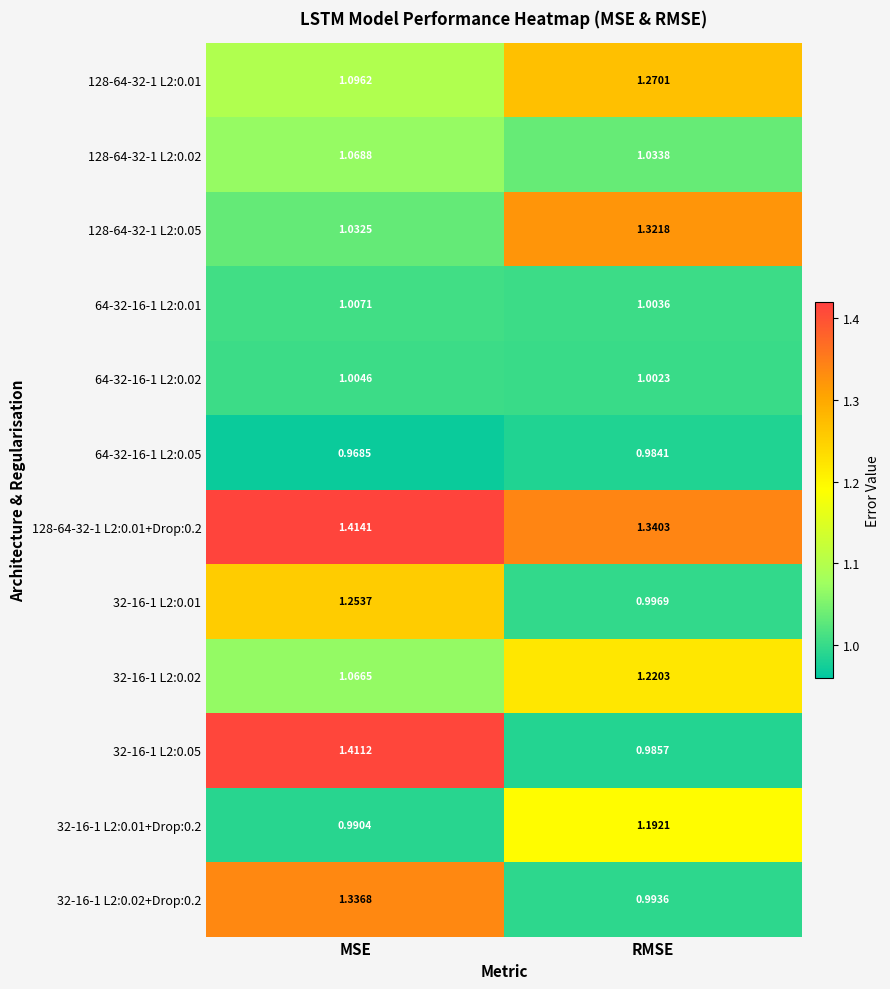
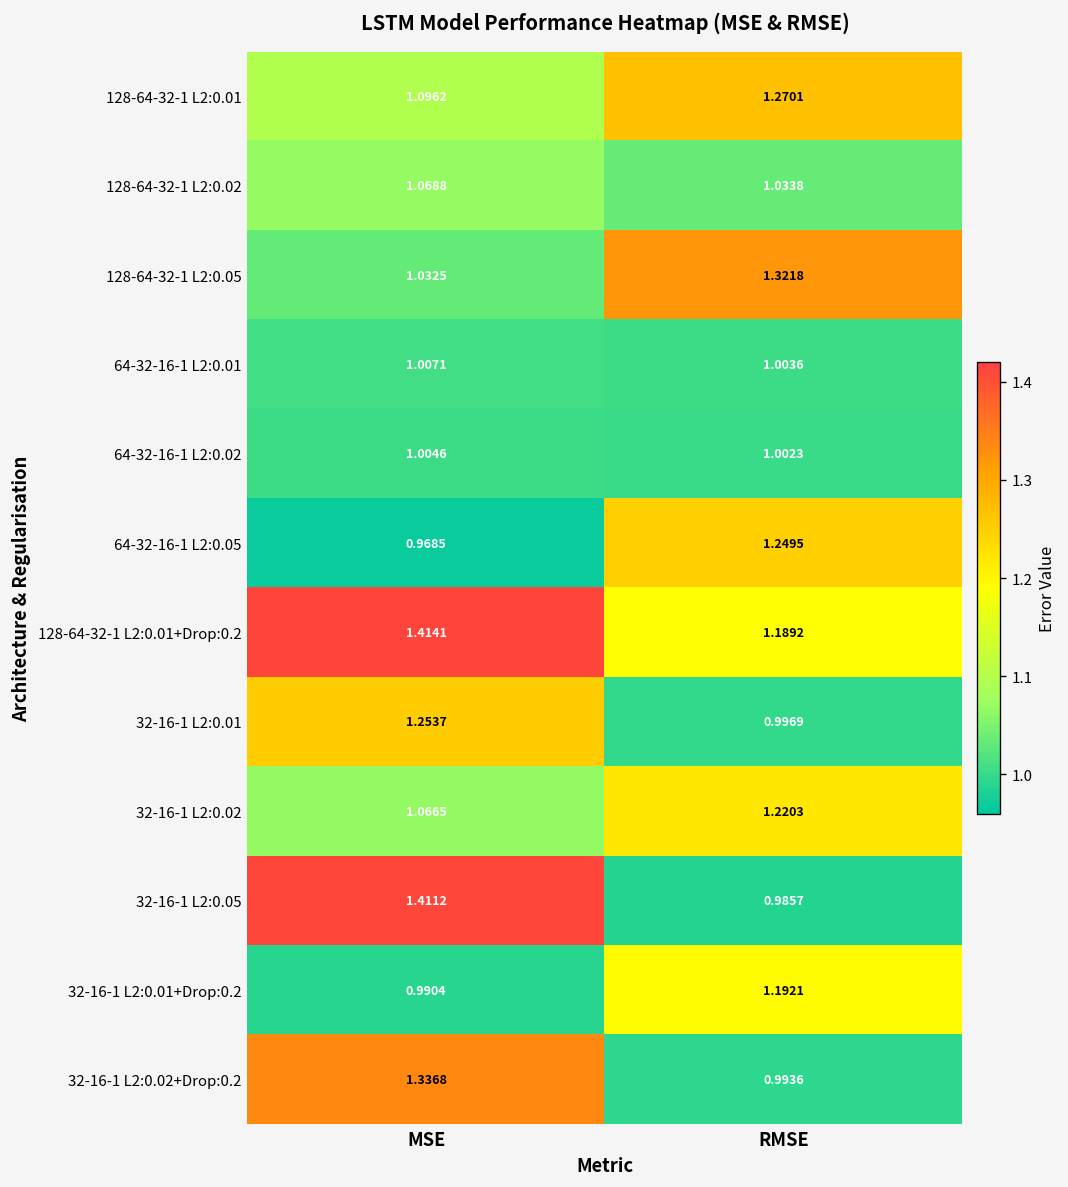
64-32-16-1 L2:0.05, RMSE: 0.9841 -> 1.2495
128-64-32-1 L2:0.01+Drop:0.2, RMSE: 1.3403 -> 1.1892
